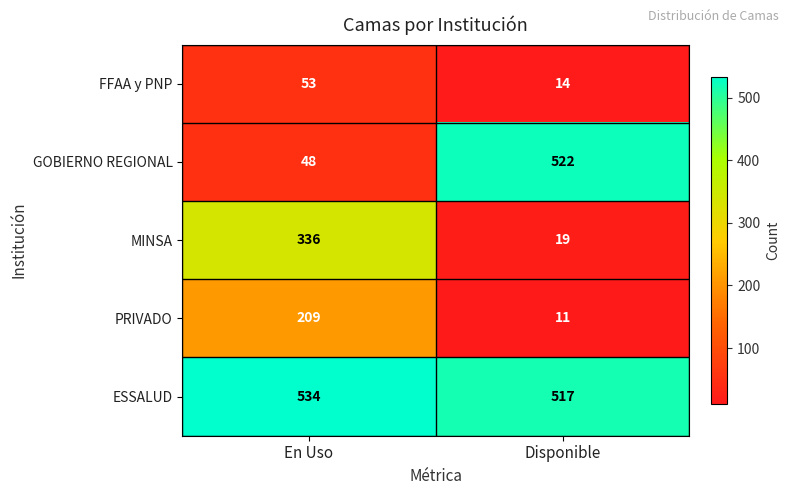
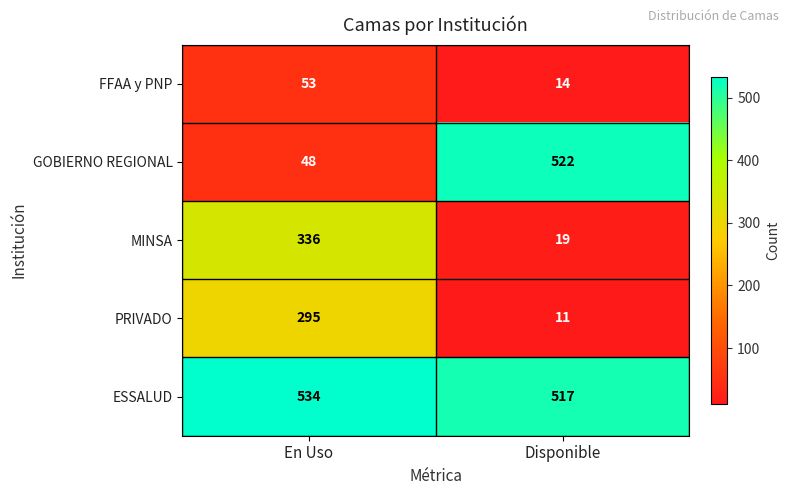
PRIVADO, En Uso: 209 -> 295
